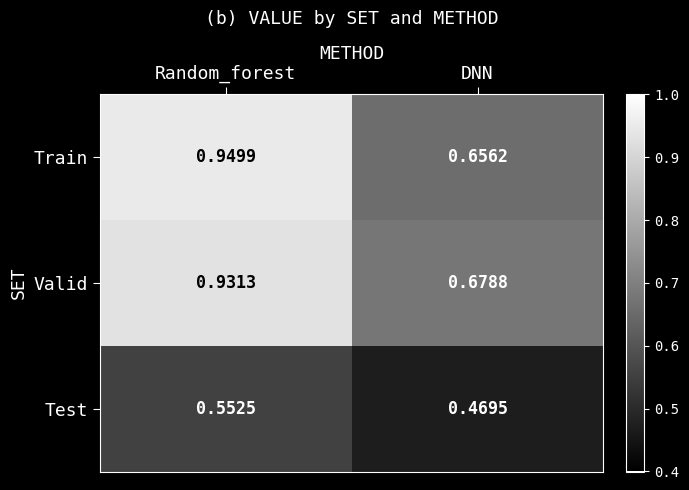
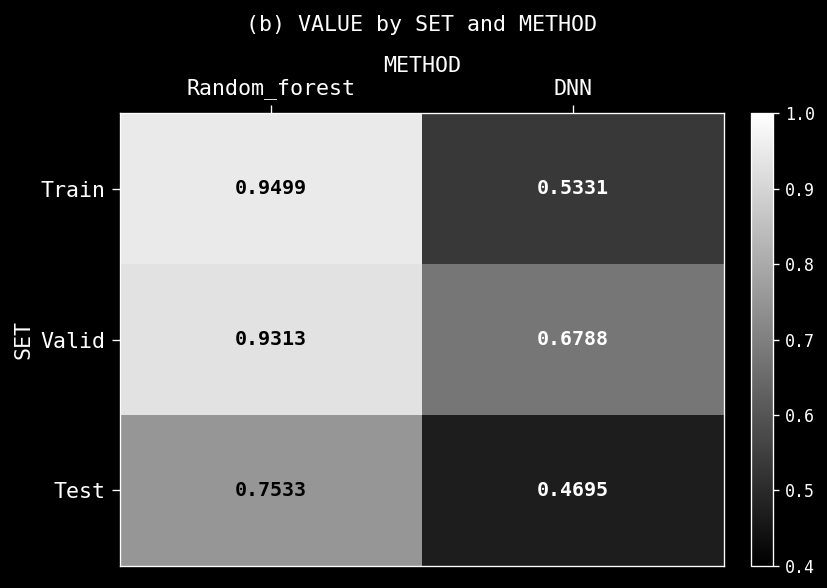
Train, DNN: 0.6562 -> 0.5331
Test, Random_forest: 0.5525 -> 0.7533
